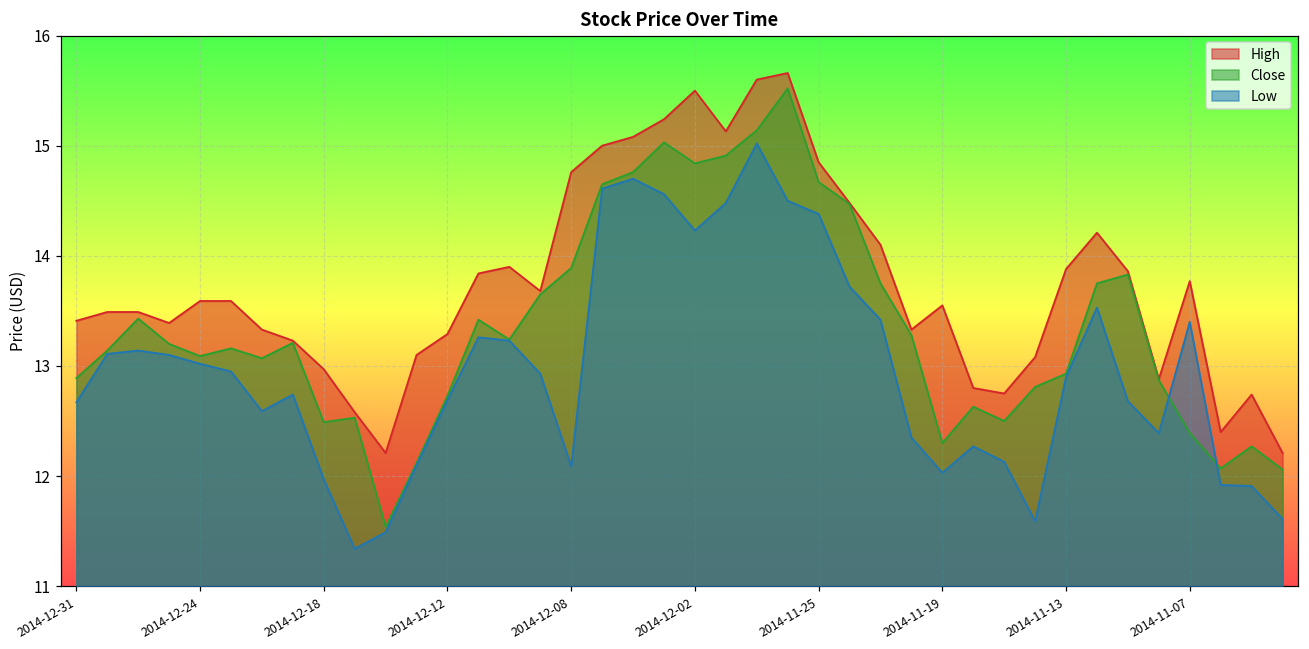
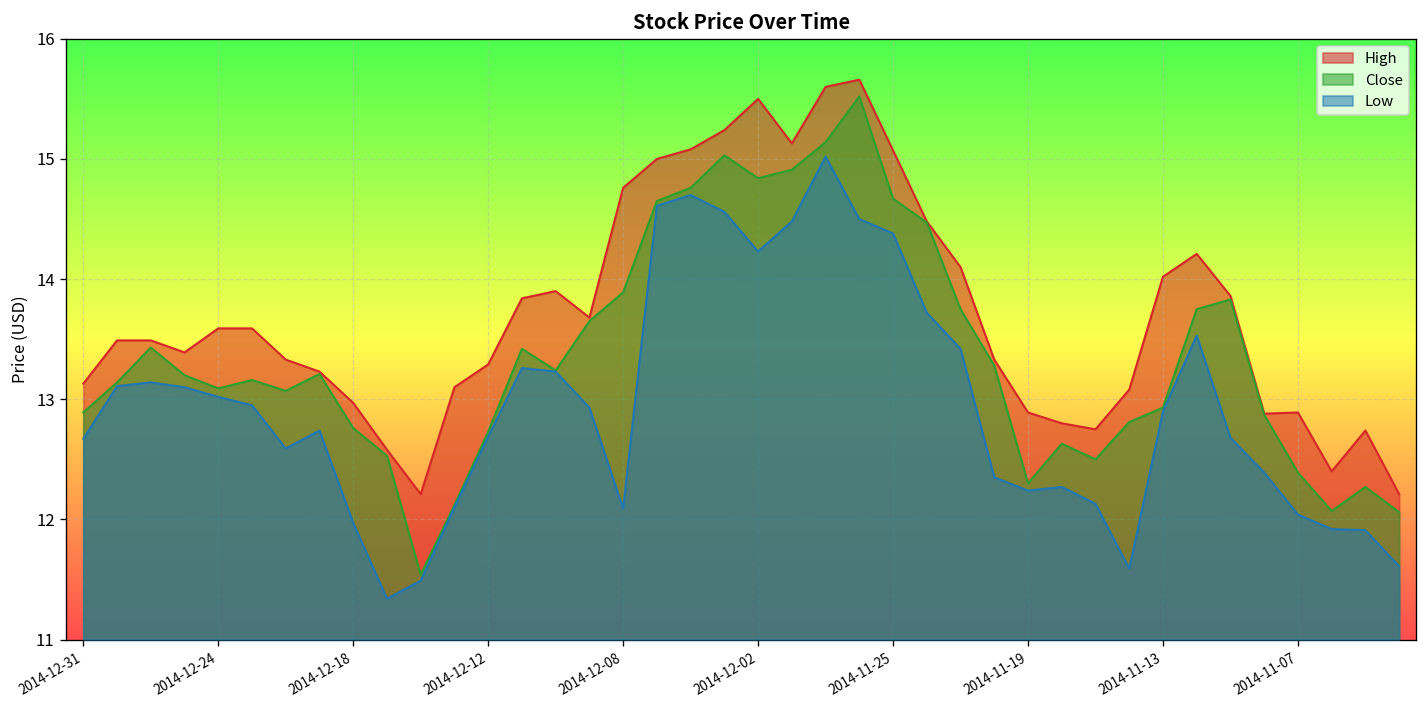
High, 2014-12-31: 13.41 -> 13.13
Close, 2014-12-18: 12.49 -> 12.76
High, 2014-11-25: 14.85 -> 15.07
High, 2014-11-19: 13.55 -> 12.89
Low, 2014-11-19: 12.03 -> 12.24
High, 2014-11-13: 13.88 -> 14.02
High, 2014-11-07: 13.77 -> 12.89
Low, 2014-11-07: 13.40 -> 12.04
